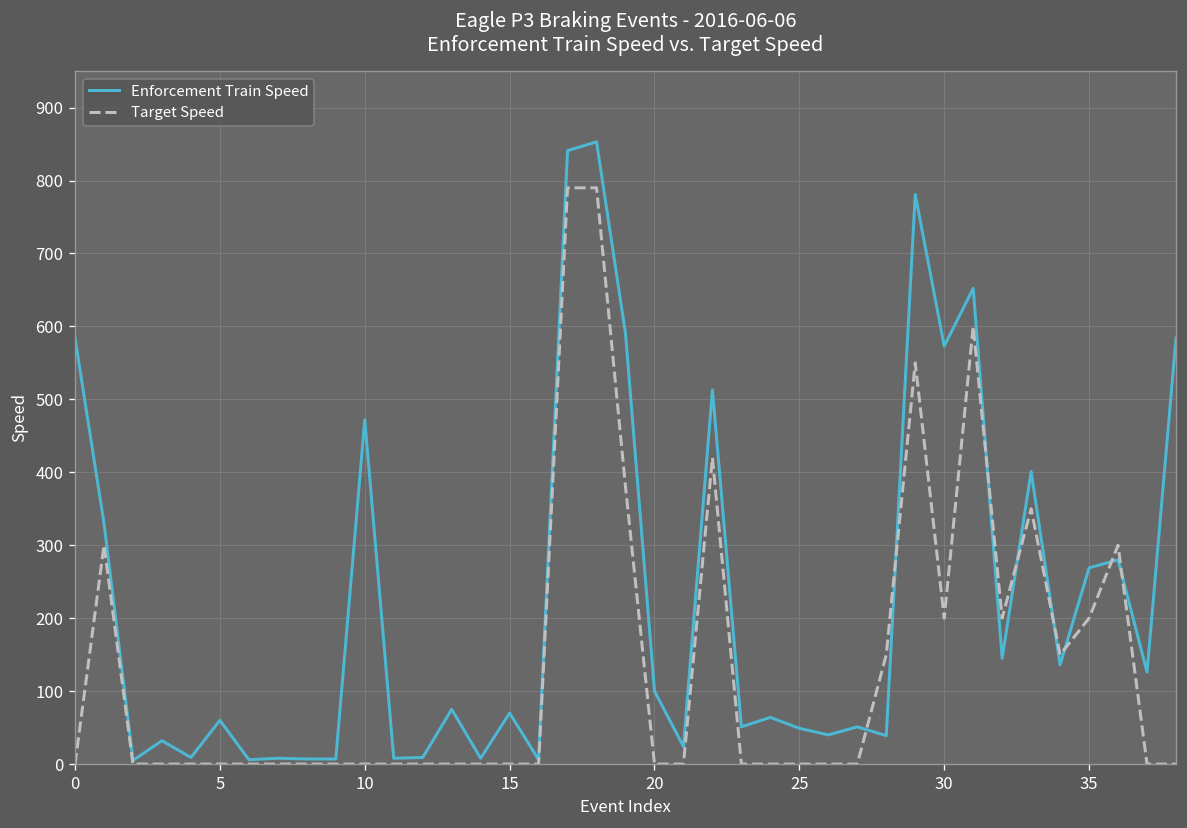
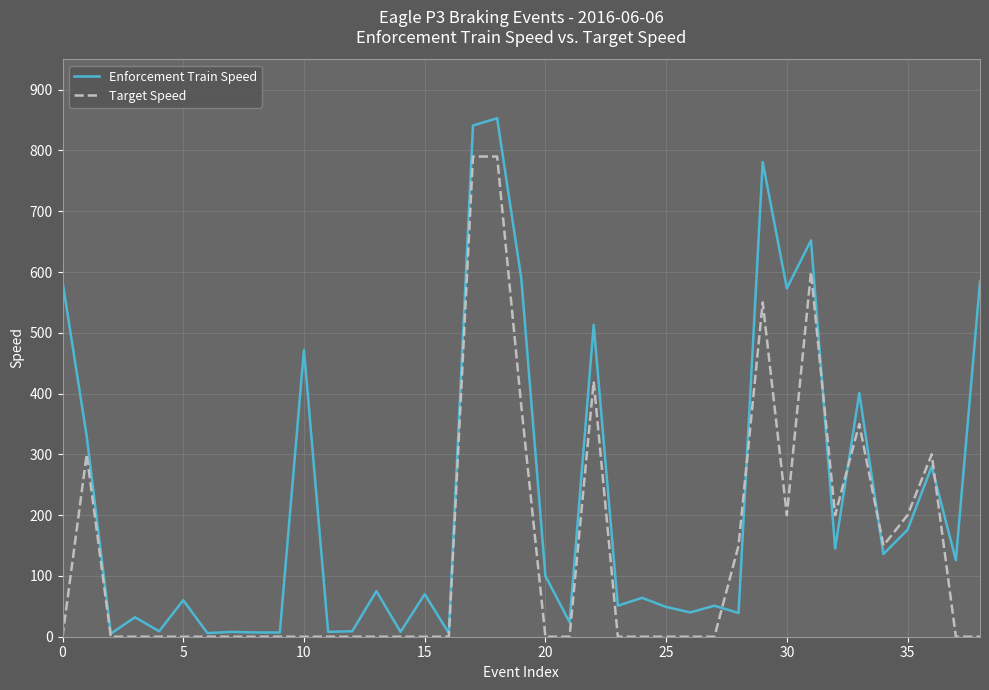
Enforcement Train Speed, 35: 270 -> 180
